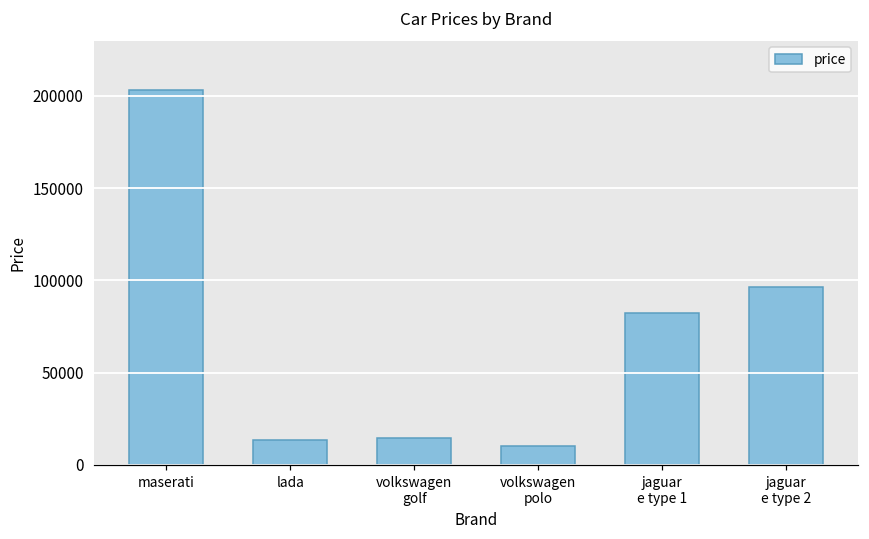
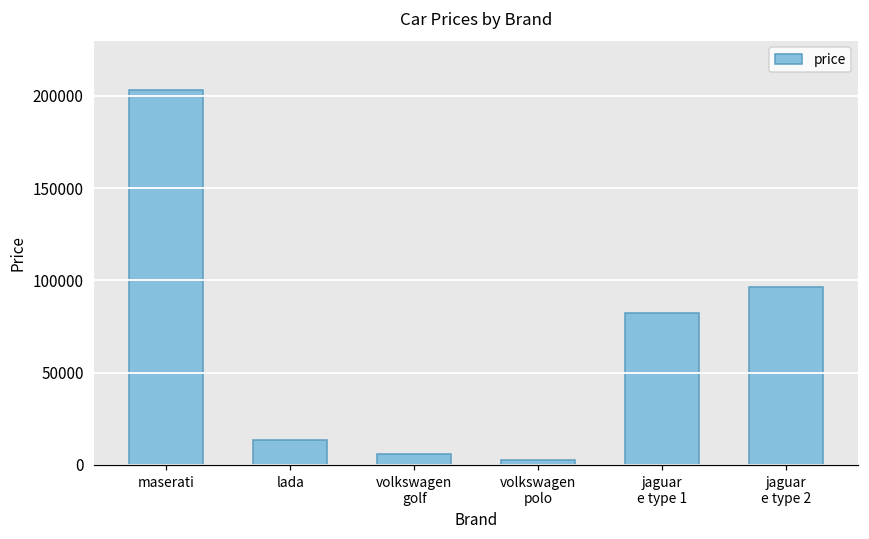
volkswagen golf: 15000 -> 6000
volkswagen polo: 10000 -> 3000
